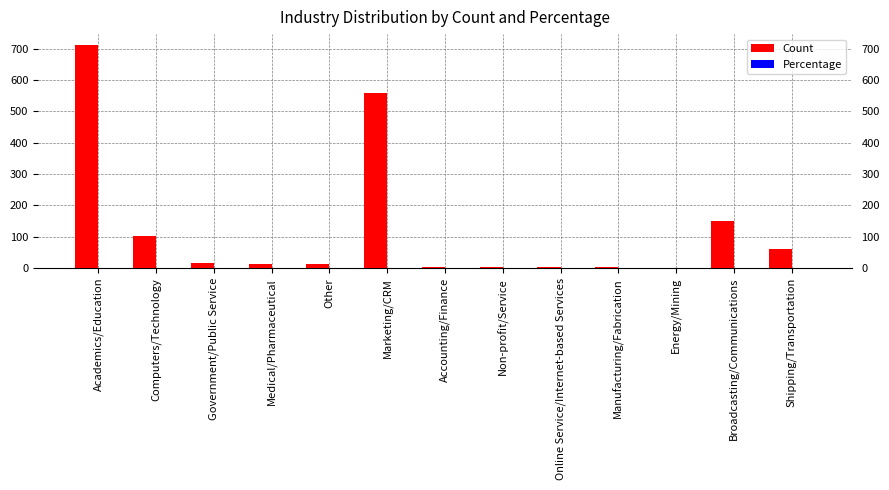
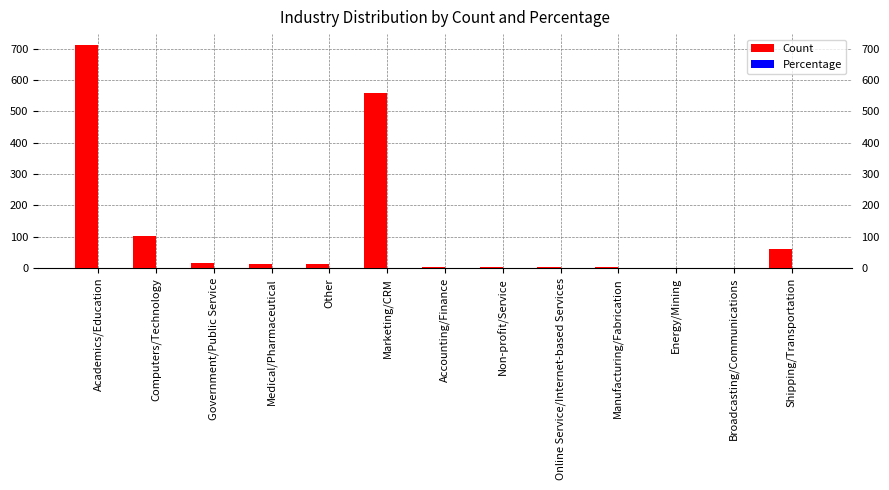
Count, Broadcasting/Communications: 150 -> 0
